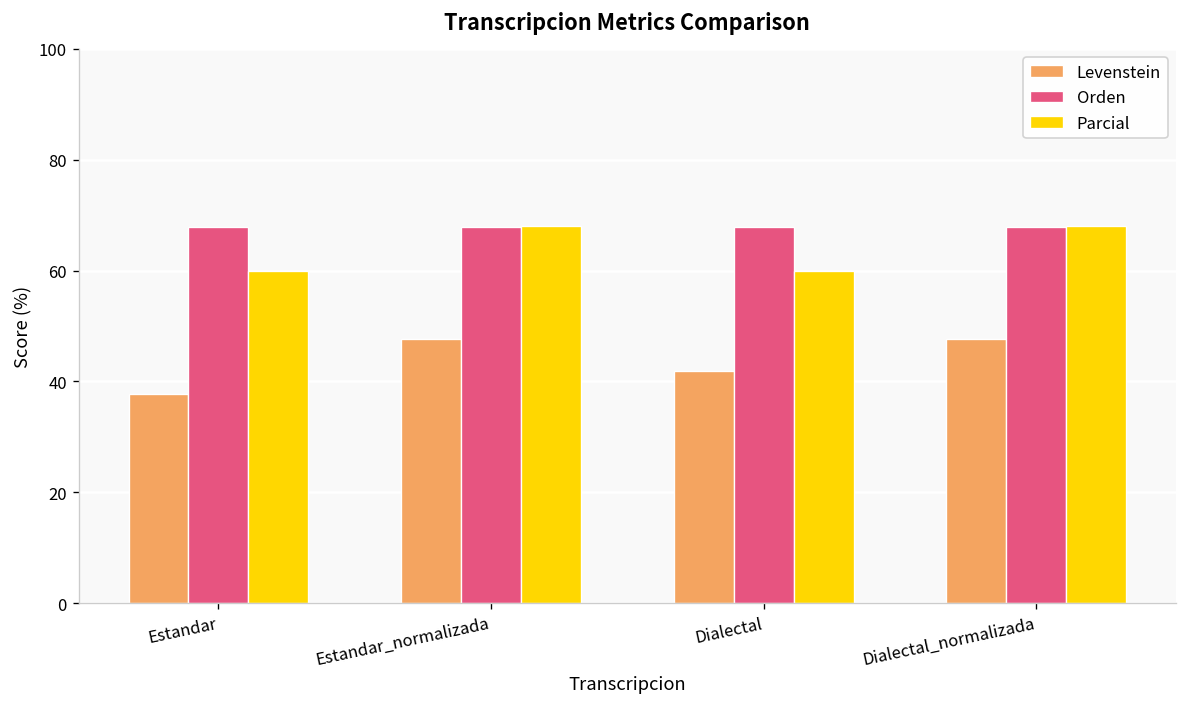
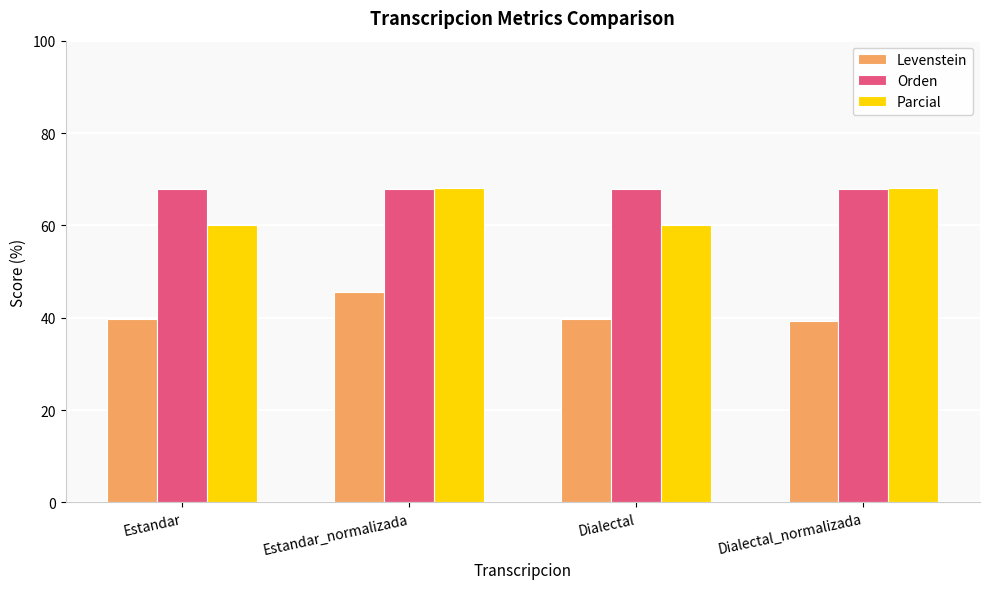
Levenstein, Estandar: 38 -> 40
Levenstein, Estandar_normalizada: 48 -> 46
Levenstein, Dialectal: 42 -> 40
Levenstein, Dialectal_normalizada: 48 -> 39
